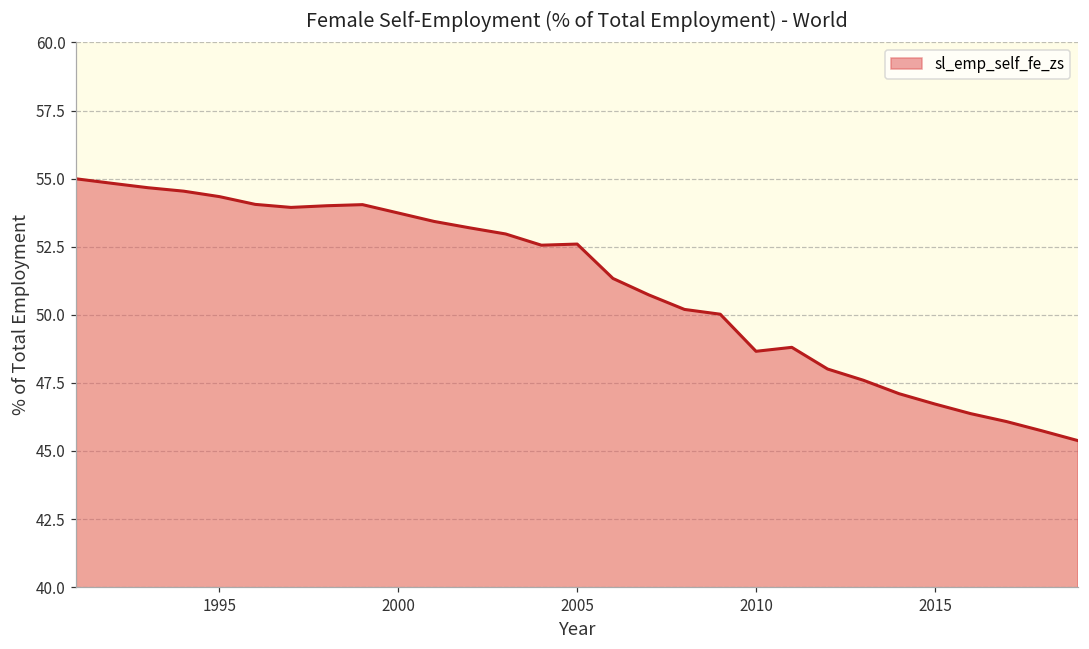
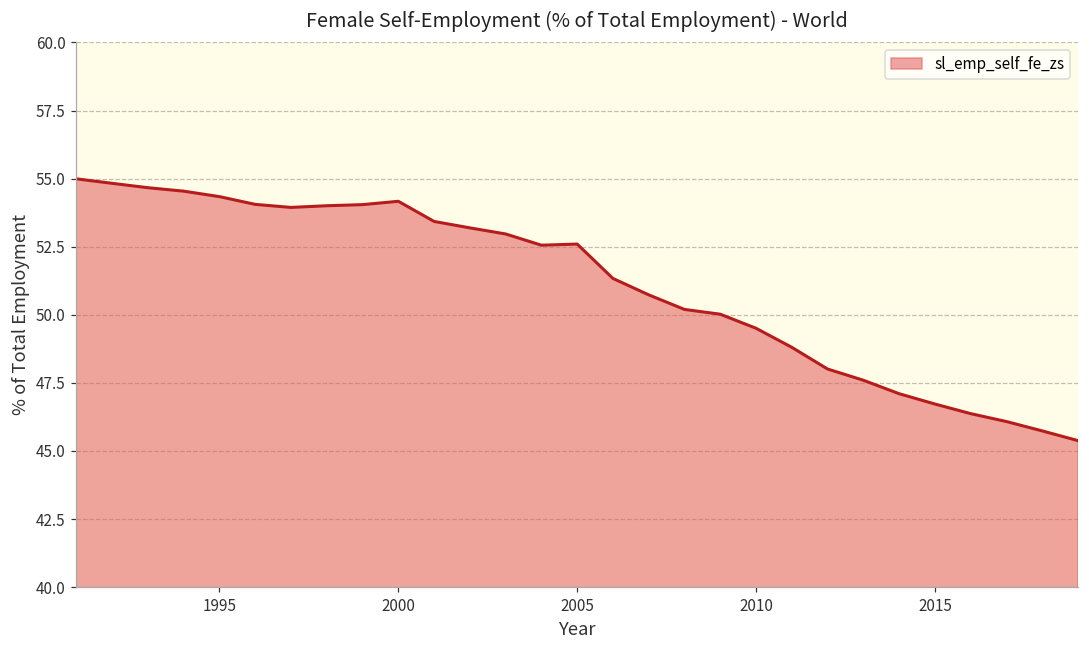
2000: 53.7 -> 54.2
2010: 48.7 -> 49.5
